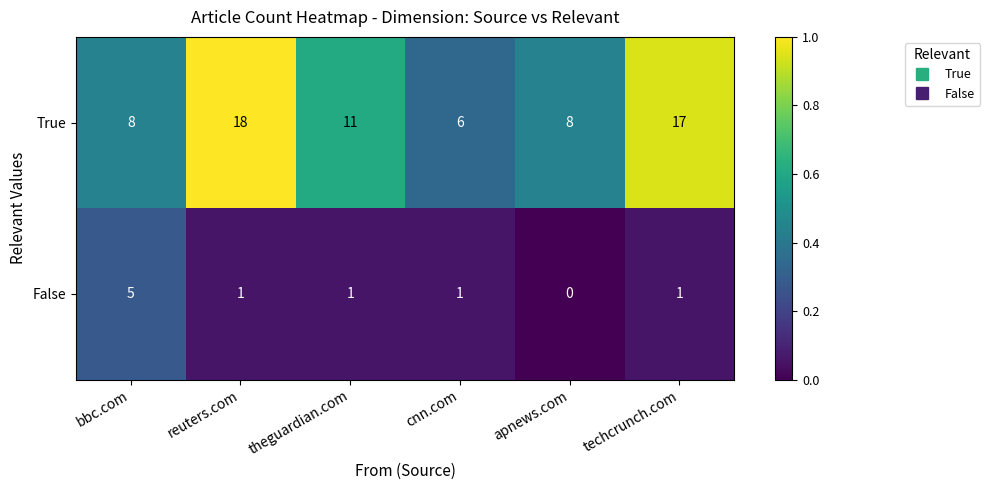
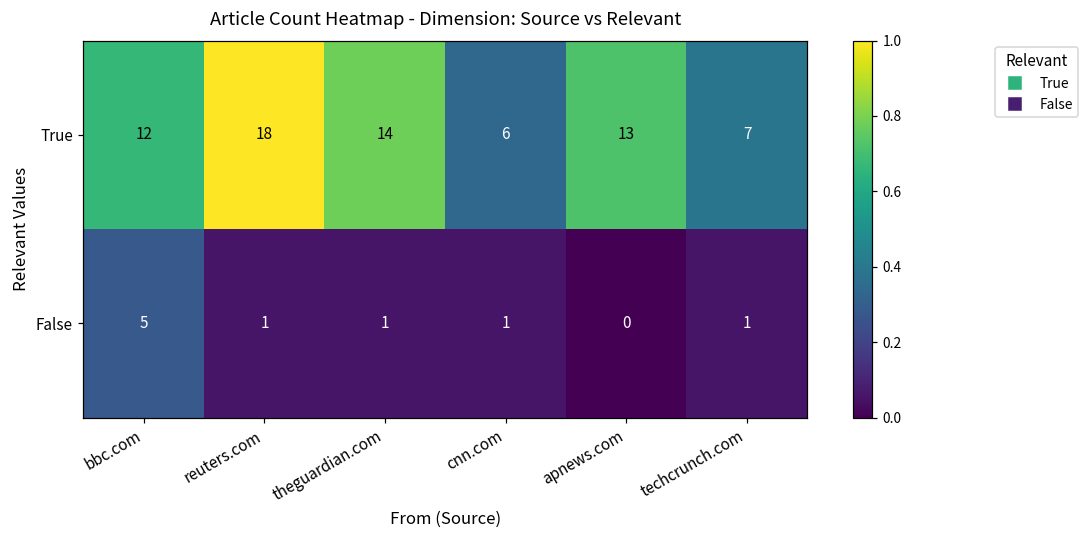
True, bbc.com: 8 -> 12
True, theguardian.com: 11 -> 14
True, apnews.com: 8 -> 13
True, techcrunch.com: 17 -> 7
